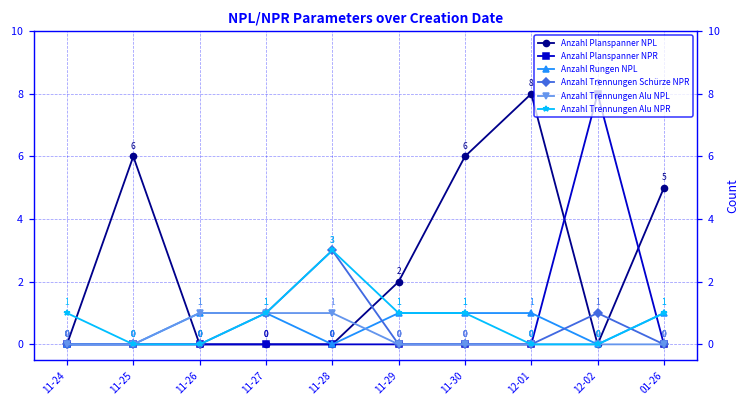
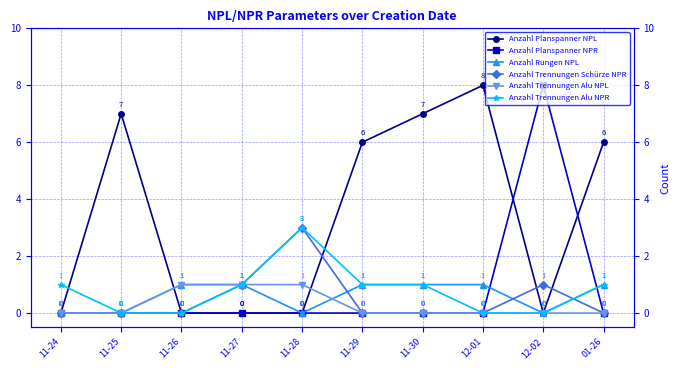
Anzahl Planspanner NPL, 11-25: 6 -> 7
Anzahl Planspanner NPL, 11-29: 2 -> 6
Anzahl Planspanner NPL, 11-30: 6 -> 7
Anzahl Planspanner NPL, 01-26: 5 -> 6
